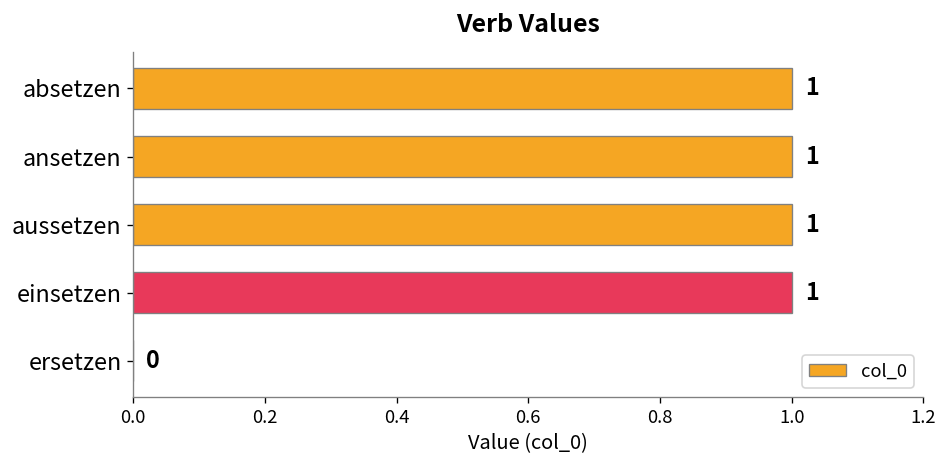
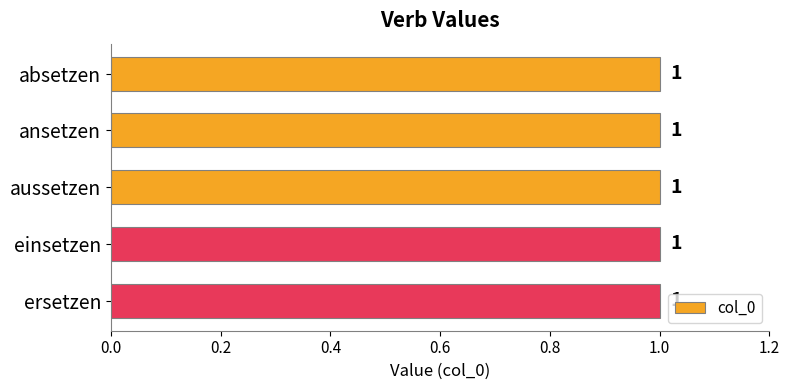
ersetzen: 0 -> 1
